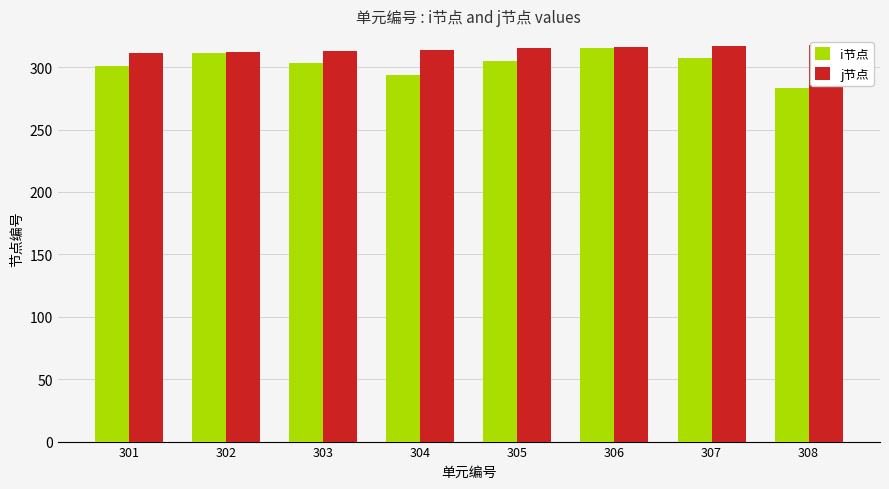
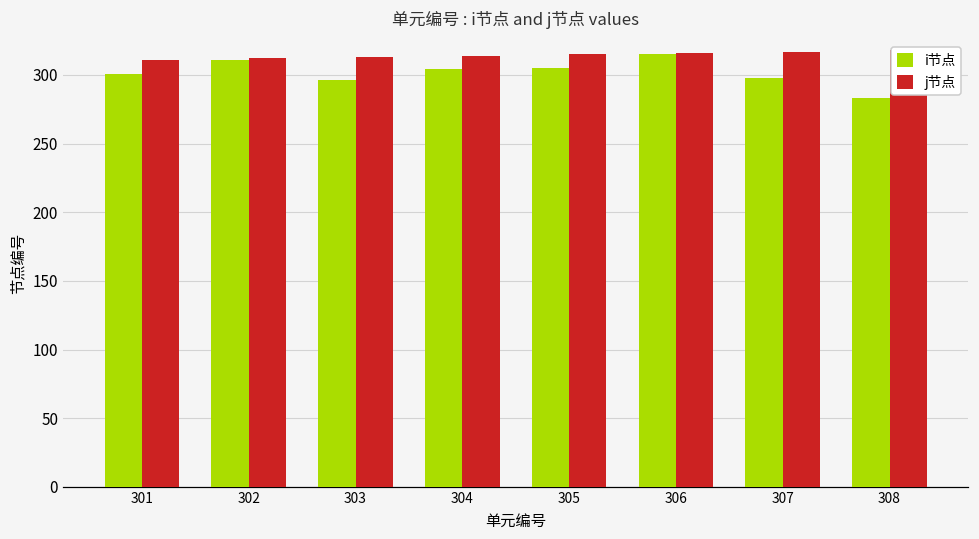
i节点, 303: 303 -> 296
i节点, 304: 294 -> 304
i节点, 307: 307 -> 298
